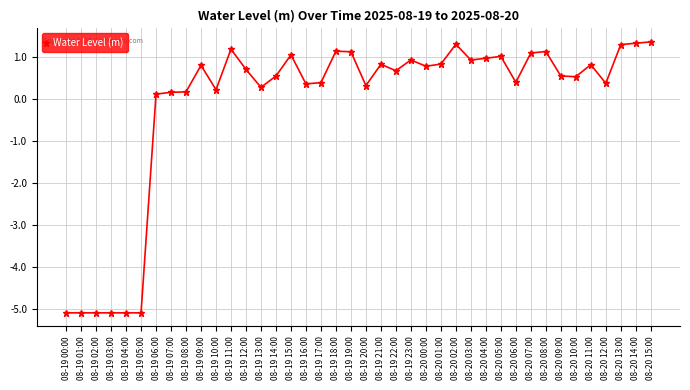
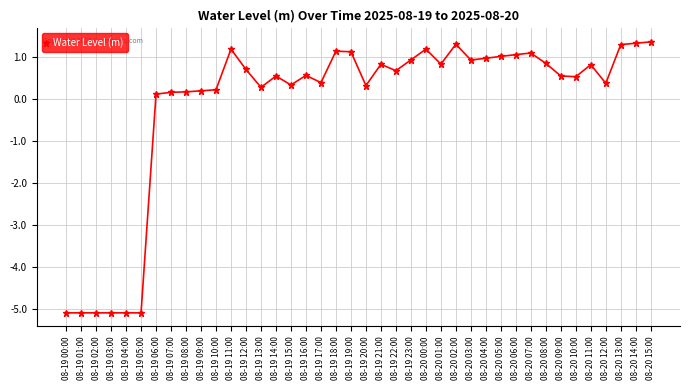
08-19 09:00: 0.8 -> 0.2
08-19 15:00: 1.1 -> 0.3
08-19 16:00: 0.4 -> 0.6
08-20 00:00: 0.8 -> 1.2
08-20 06:00: 0.4 -> 1.1
08-20 08:00: 1.1 -> 0.9
